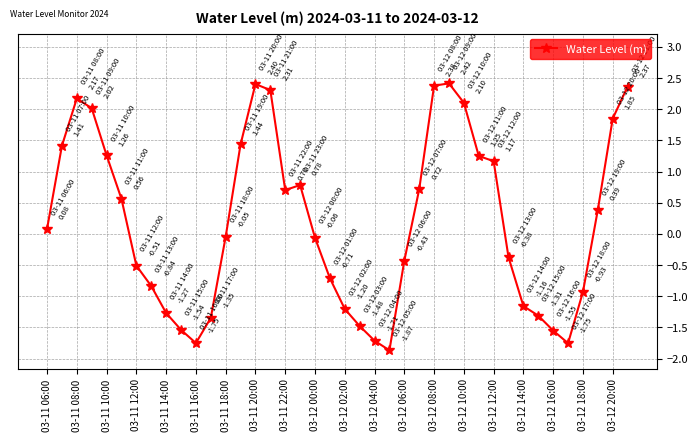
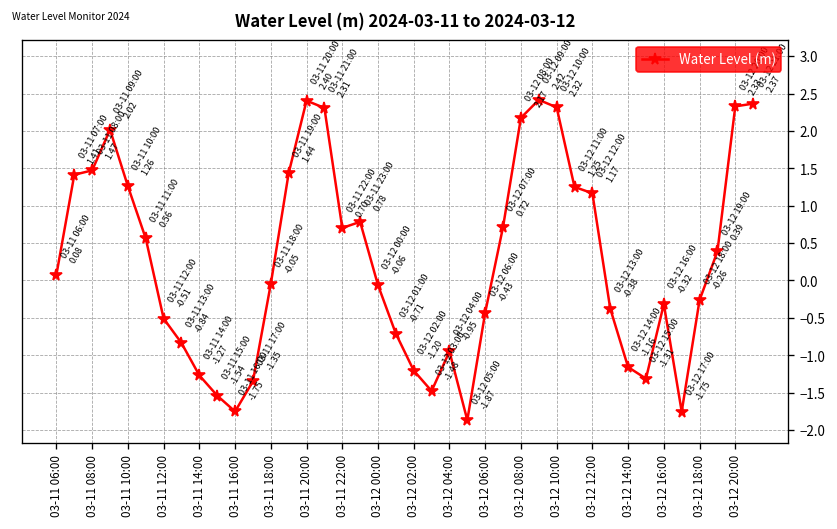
03-11 08:00: 2.17 -> 1.47
03-12 04:00: -1.71 -> -0.95
03-12 08:00: 2.38 -> 2.17
03-12 10:00: 2.10 -> 2.32
03-12 16:00: -1.55 -> -0.32
03-12 18:00: -0.93 -> -0.26
03-12 20:00: 1.85 -> 2.33
